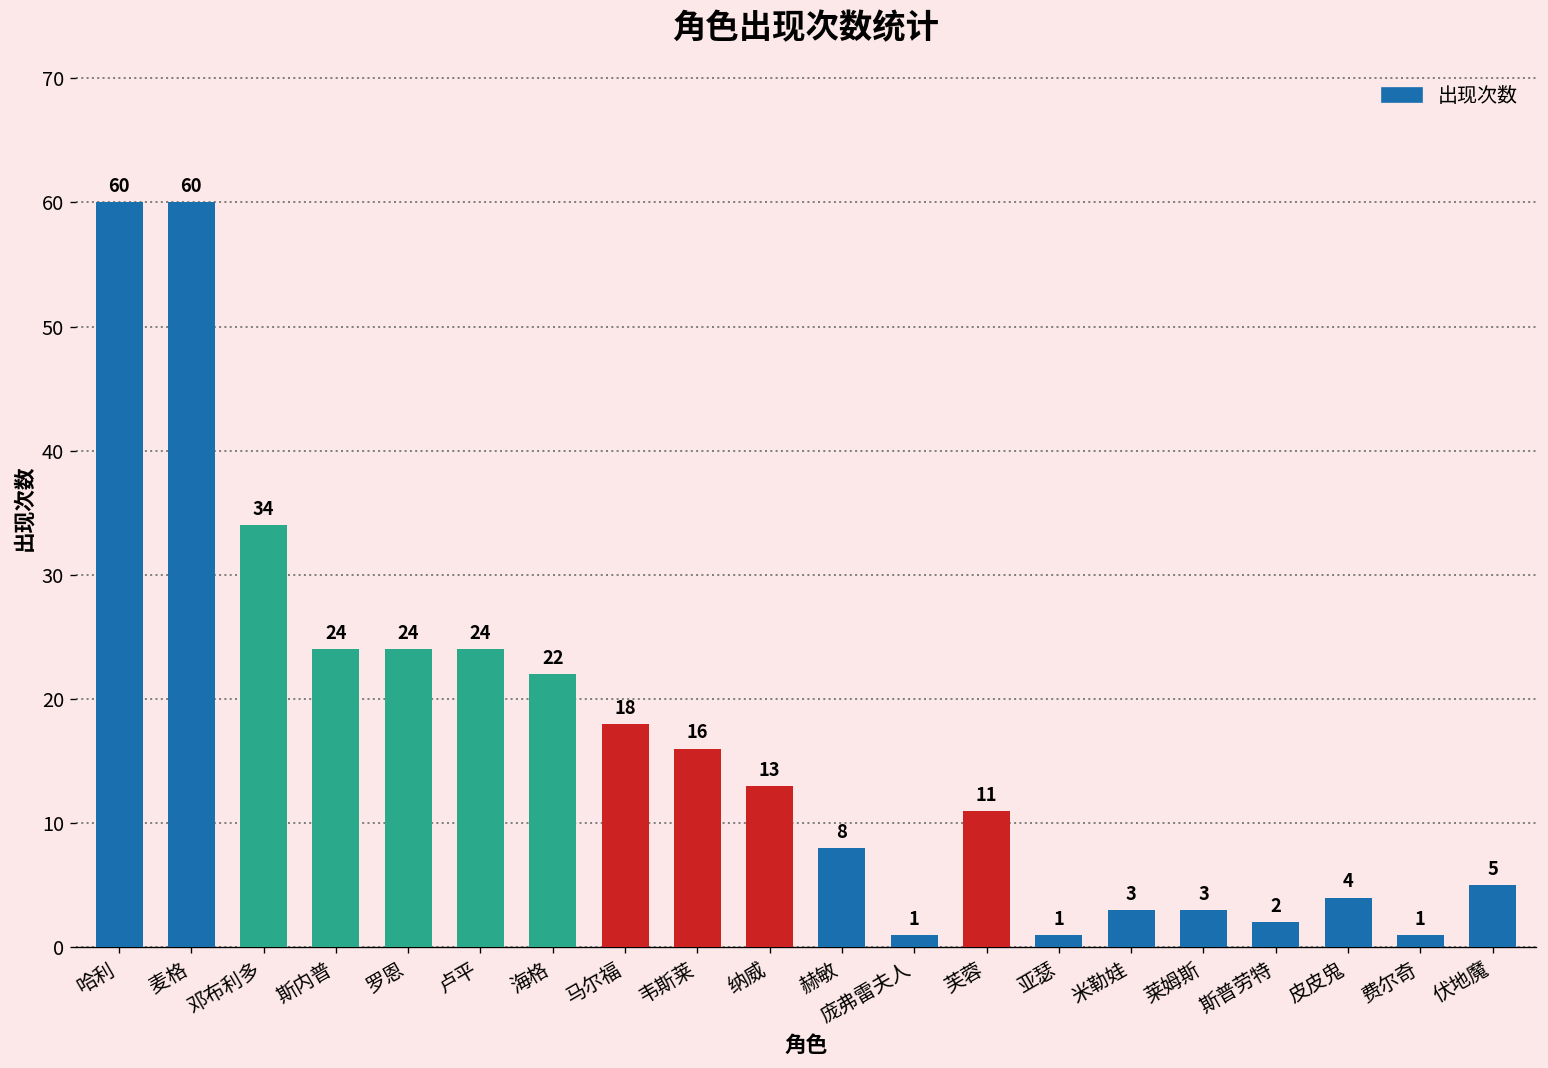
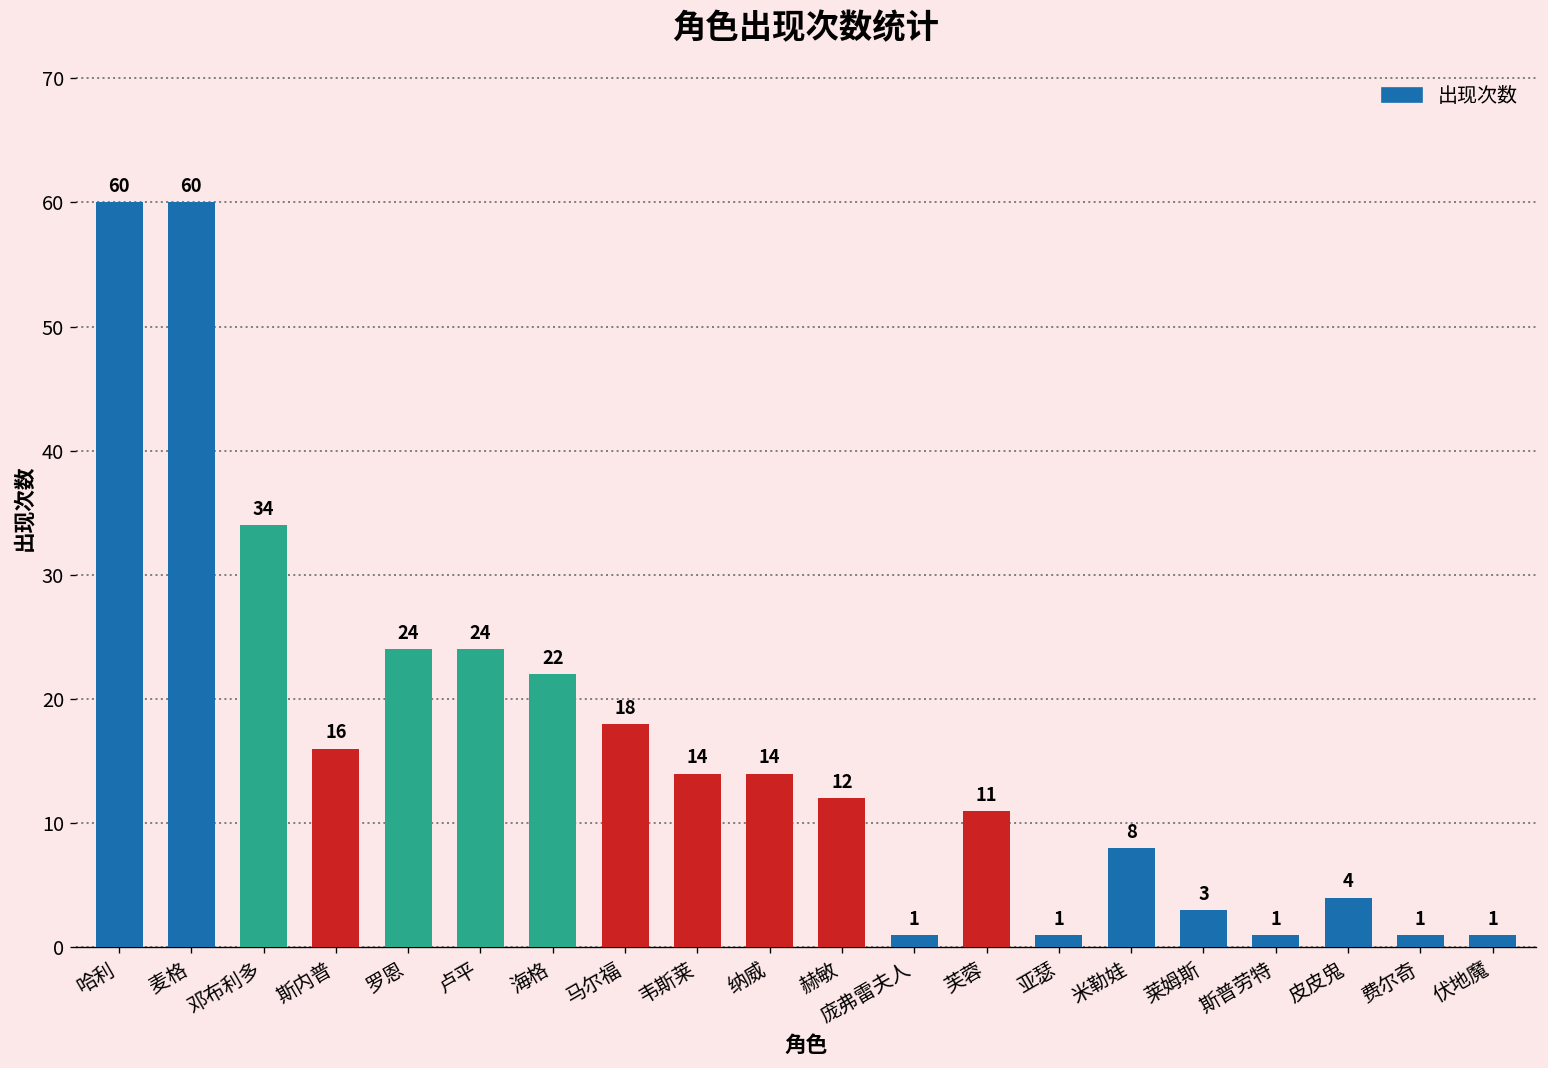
斯内普: 24 -> 16
韦斯莱: 16 -> 14
纳威: 13 -> 14
赫敏: 8 -> 12
米勒娃: 3 -> 8
斯普劳特: 2 -> 1
伏地魔: 5 -> 1
